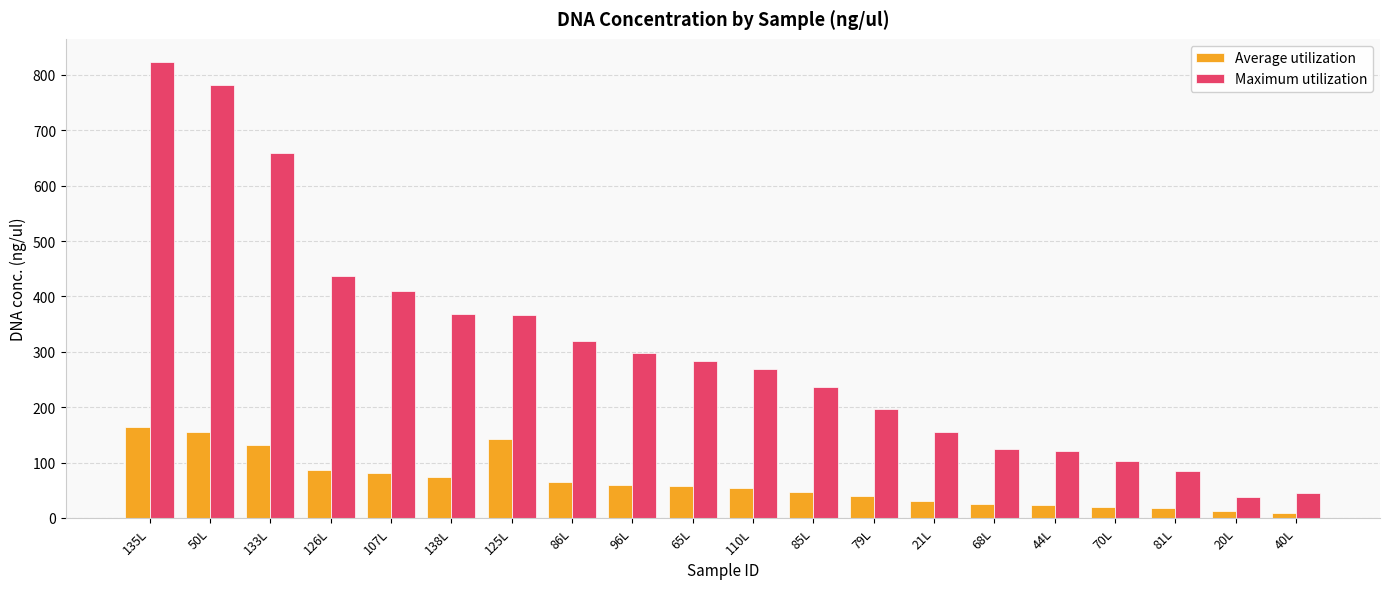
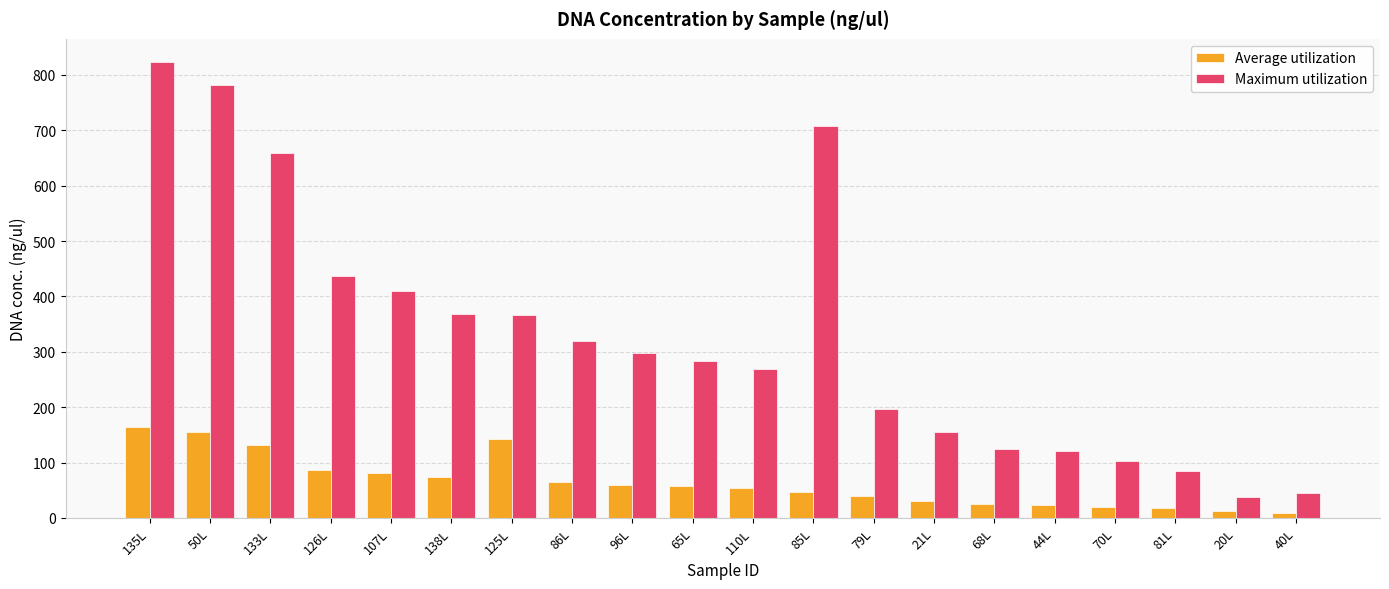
Maximum utilization, 85L: 240 -> 710
